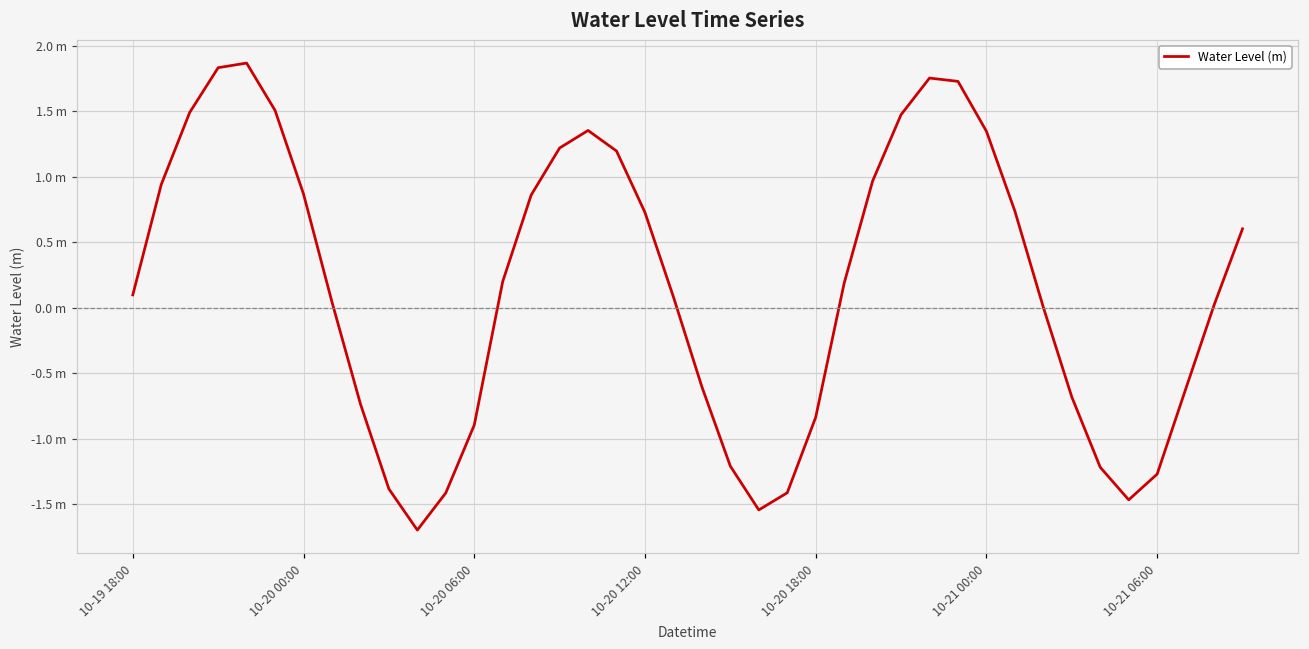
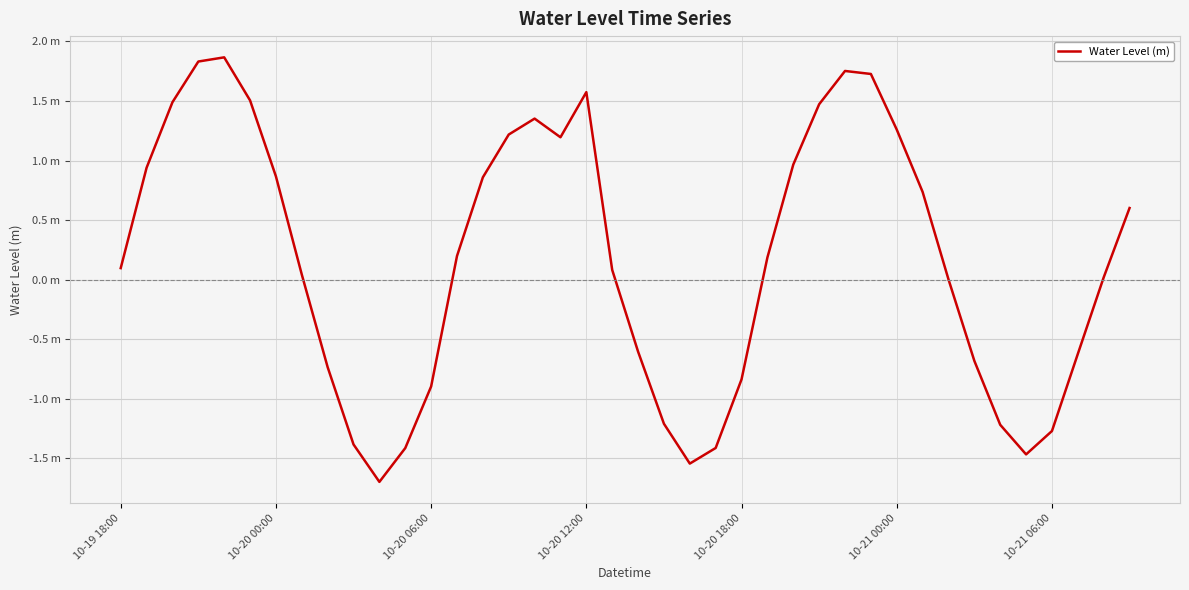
10-20 12:00: 0.73 m -> 1.57 m
10-21 00:00: 1.35 m -> 1.26 m
